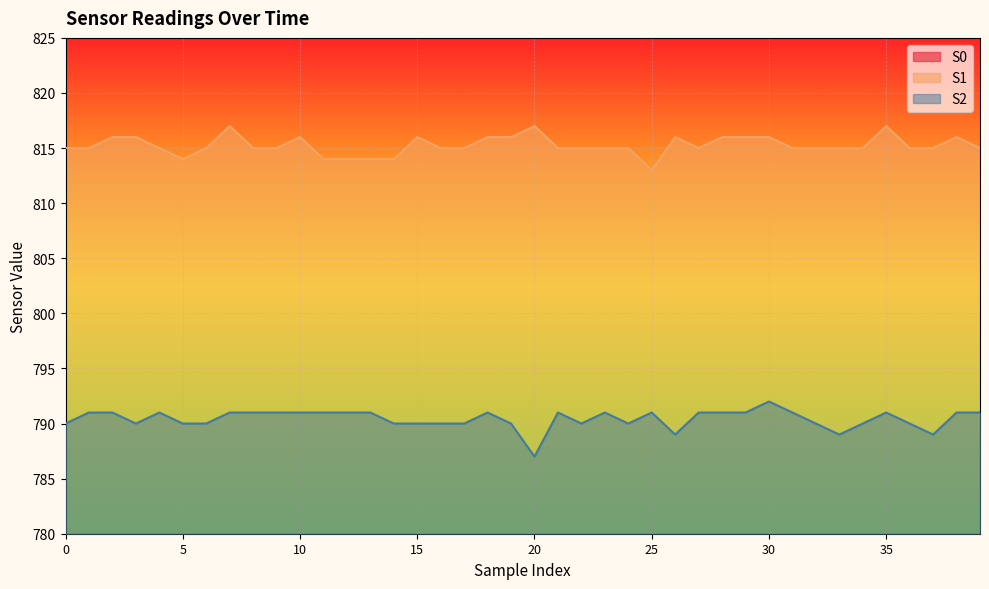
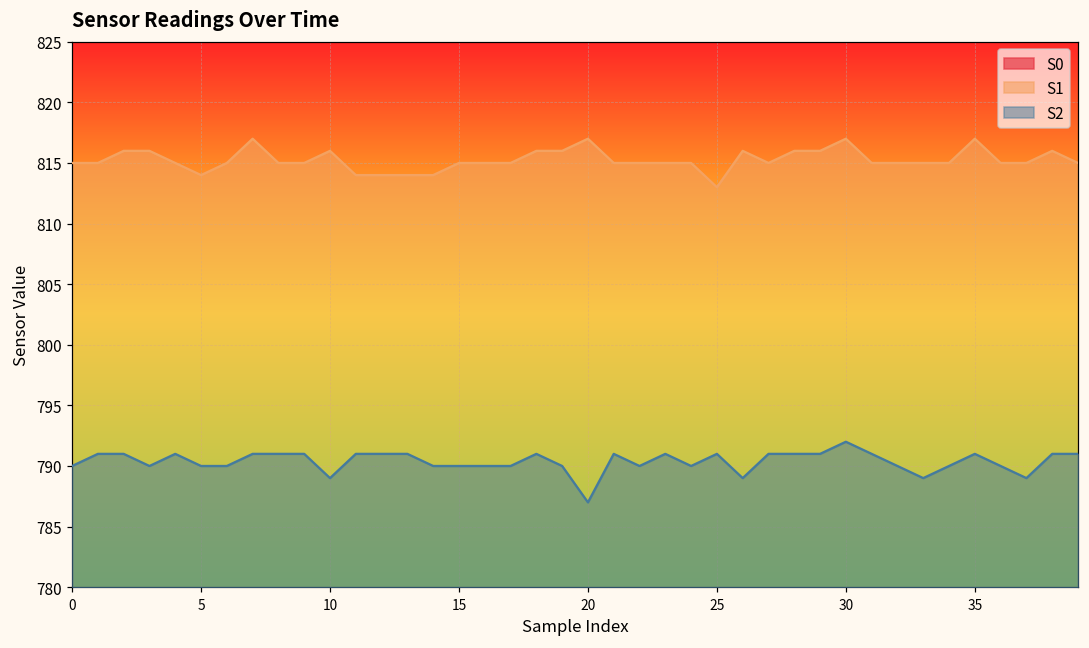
S2, 10: 791 -> 789
S1, 15: 816 -> 815
S1, 30: 816 -> 817
